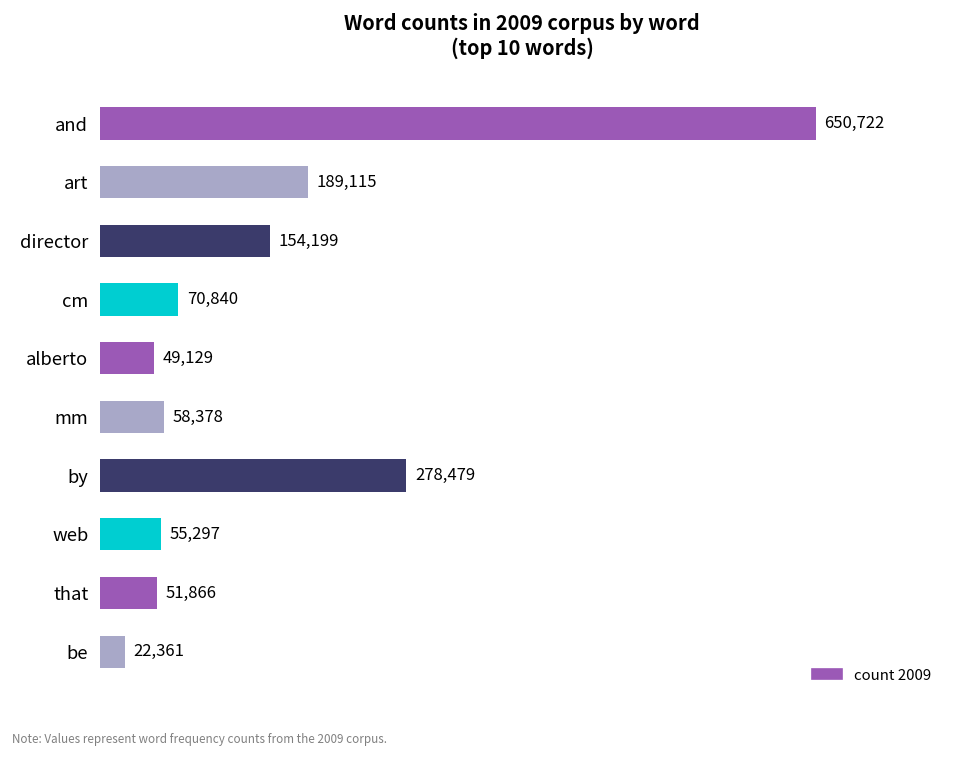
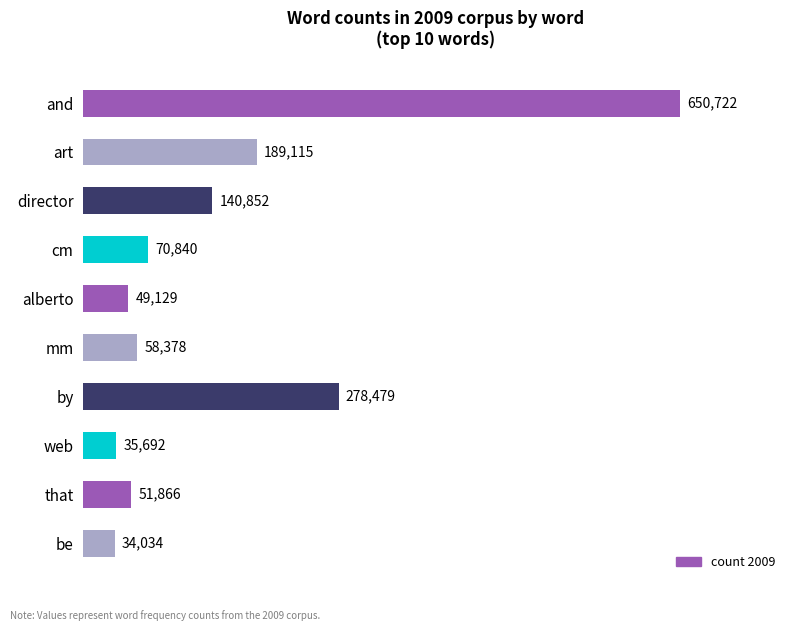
director: 154,199 -> 140,852
web: 55,297 -> 35,692
be: 22,361 -> 34,034
